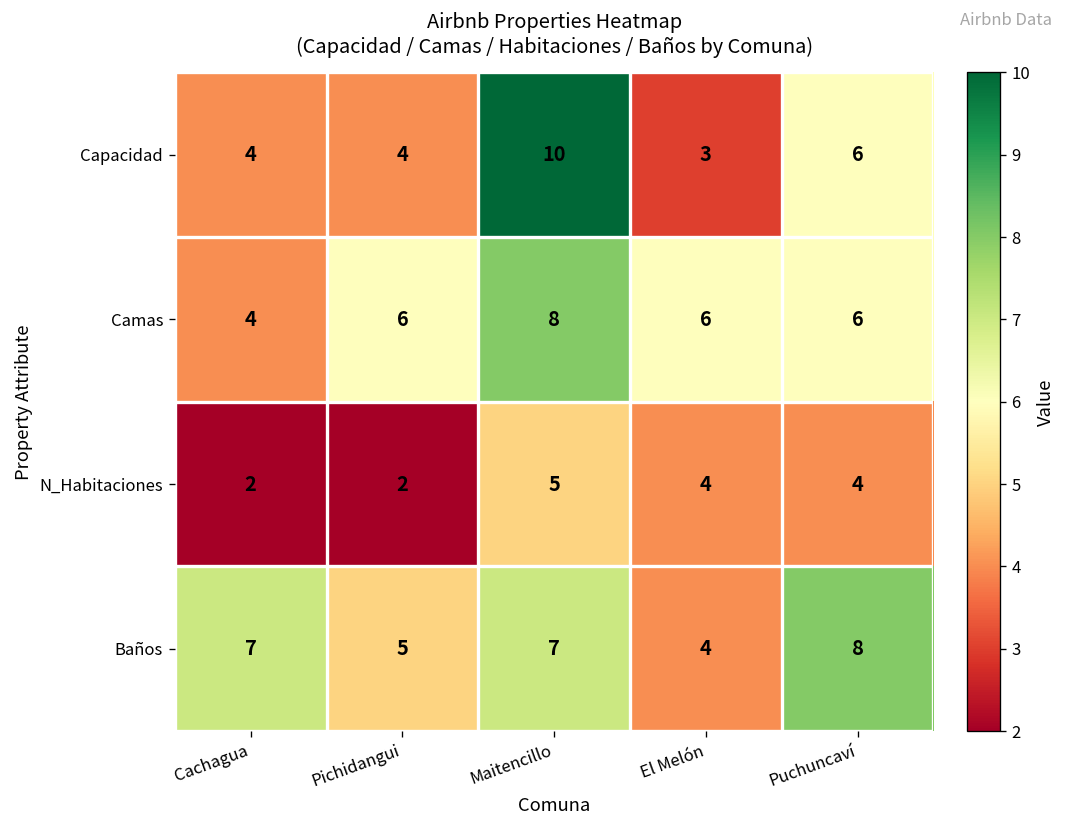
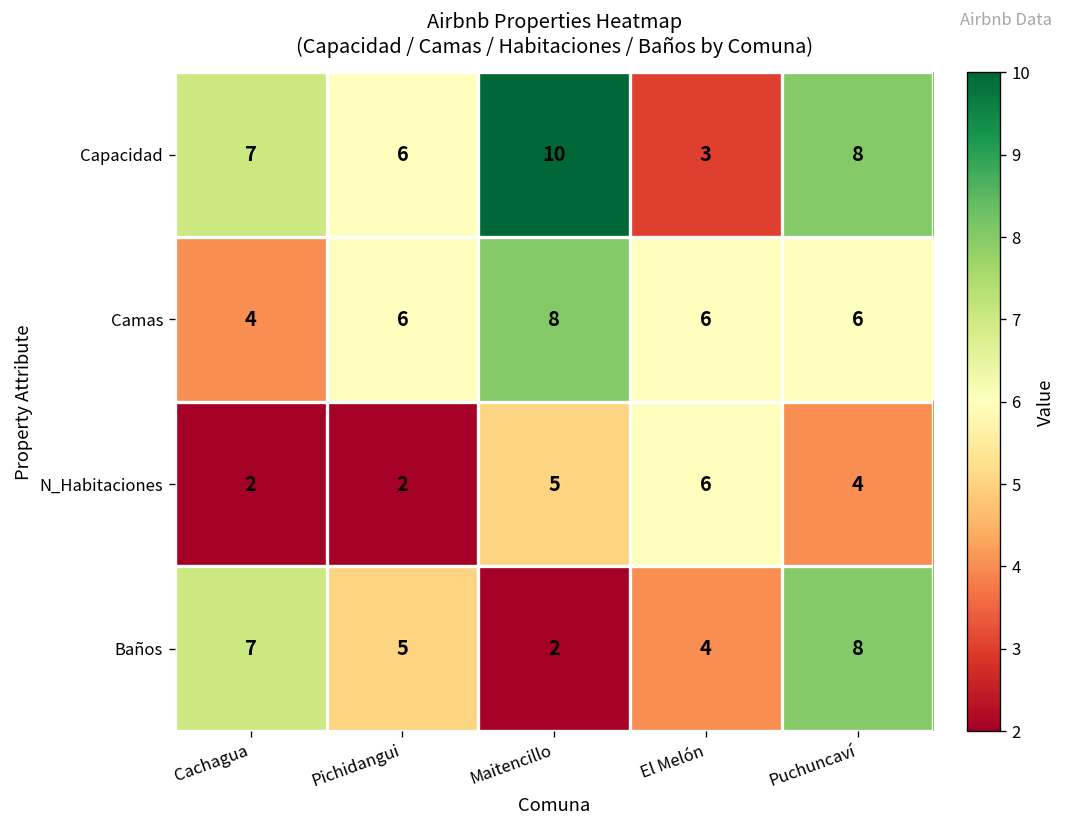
Capacidad, Cachagua: 4 -> 7
Capacidad, Pichidangui: 4 -> 6
Capacidad, Puchuncaví: 6 -> 8
N_Habitaciones, El Melón: 4 -> 6
Baños, Maitencillo: 7 -> 2
